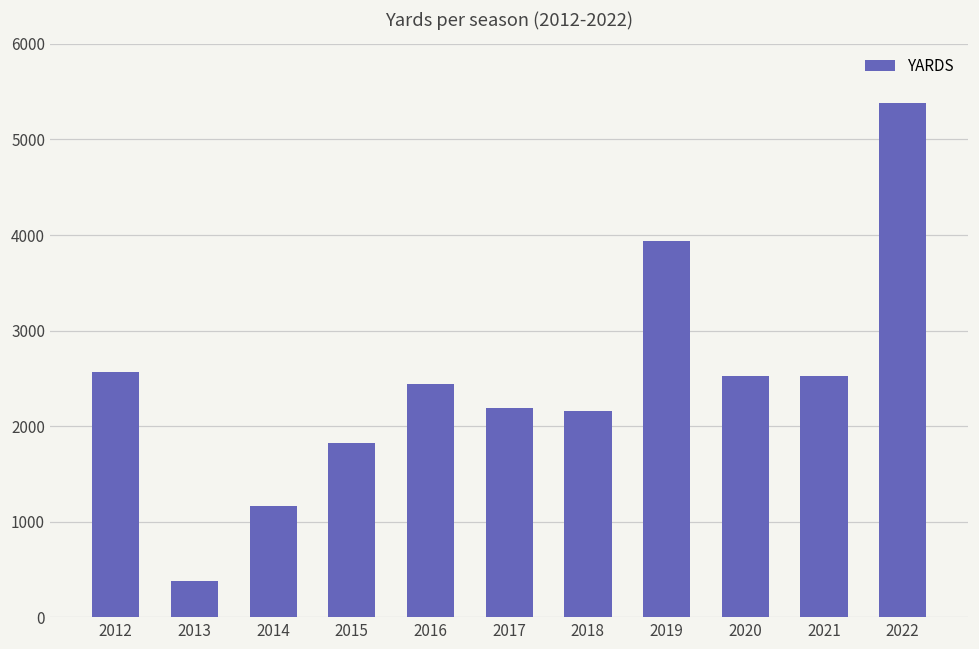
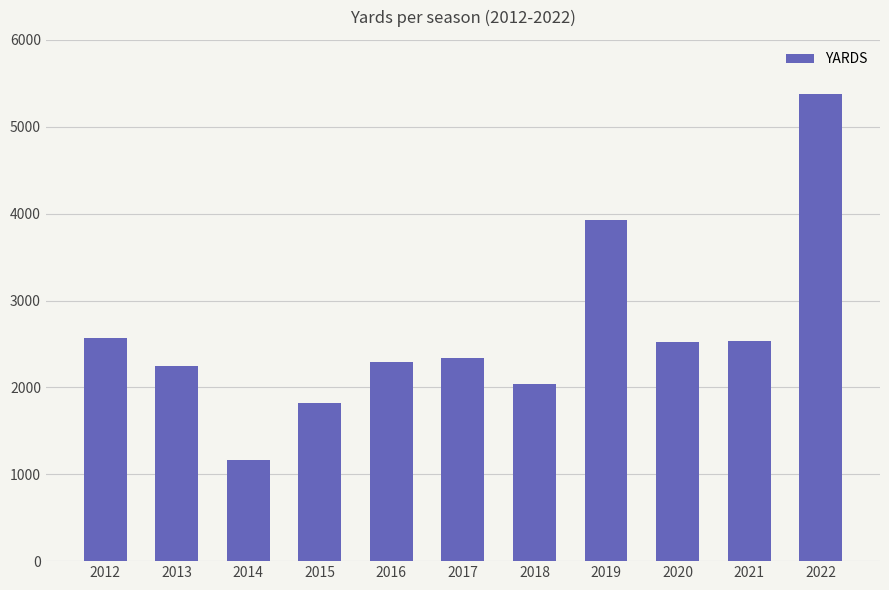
2013: 400 -> 2200
2016: 2400 -> 2300
2017: 2200 -> 2300
2018: 2200 -> 2000
